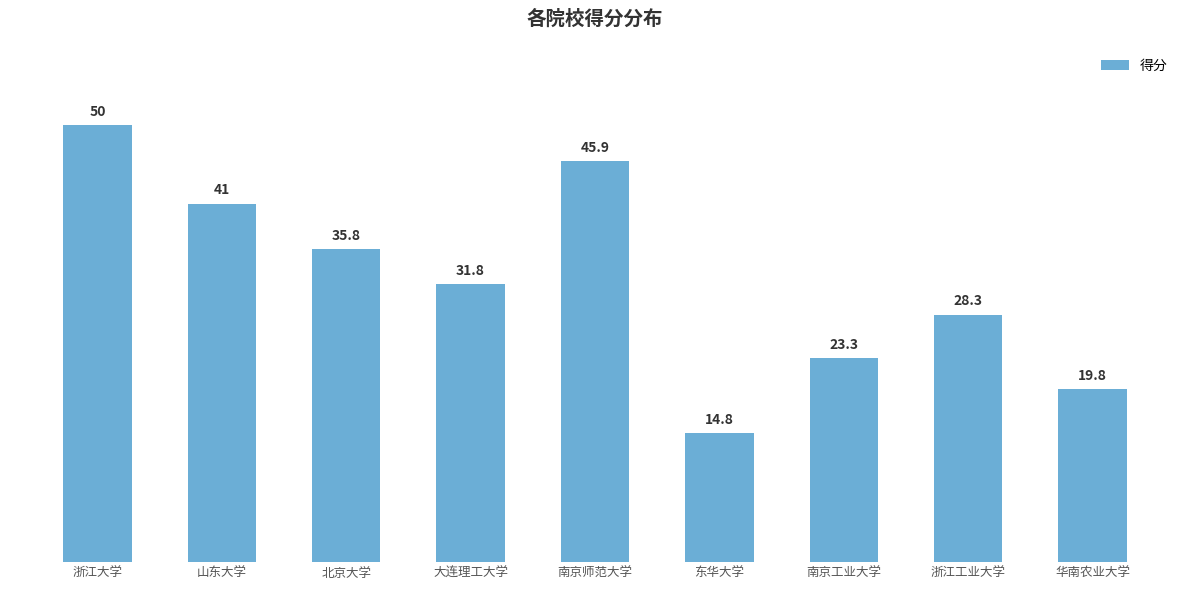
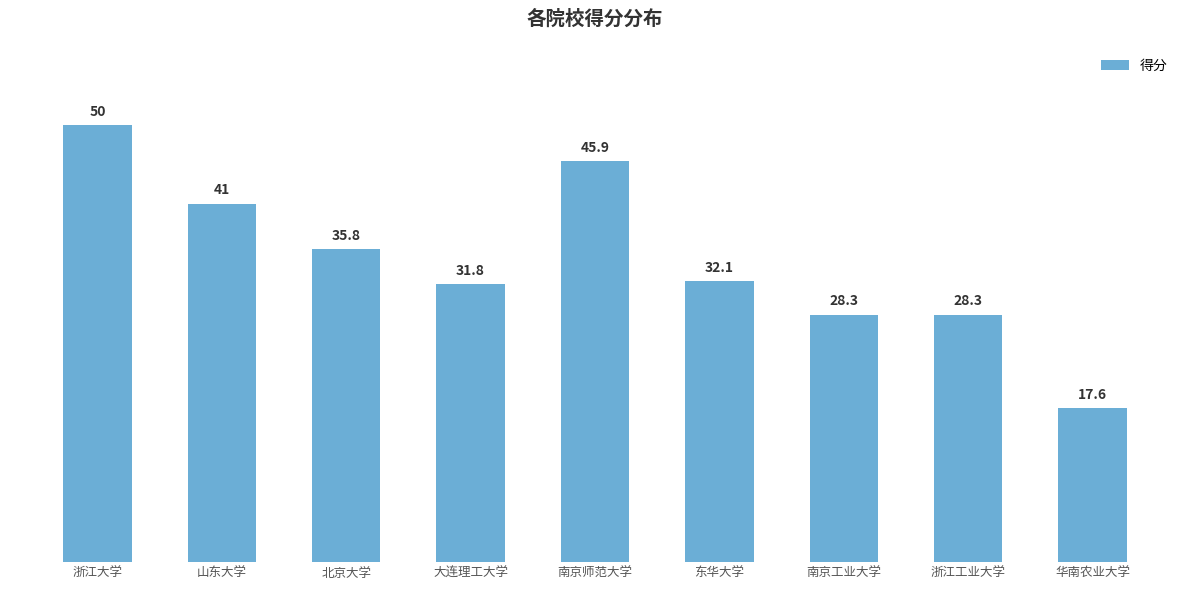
东华大学: 14.8 -> 32.1
南京工业大学: 23.3 -> 28.3
华南农业大学: 19.8 -> 17.6
